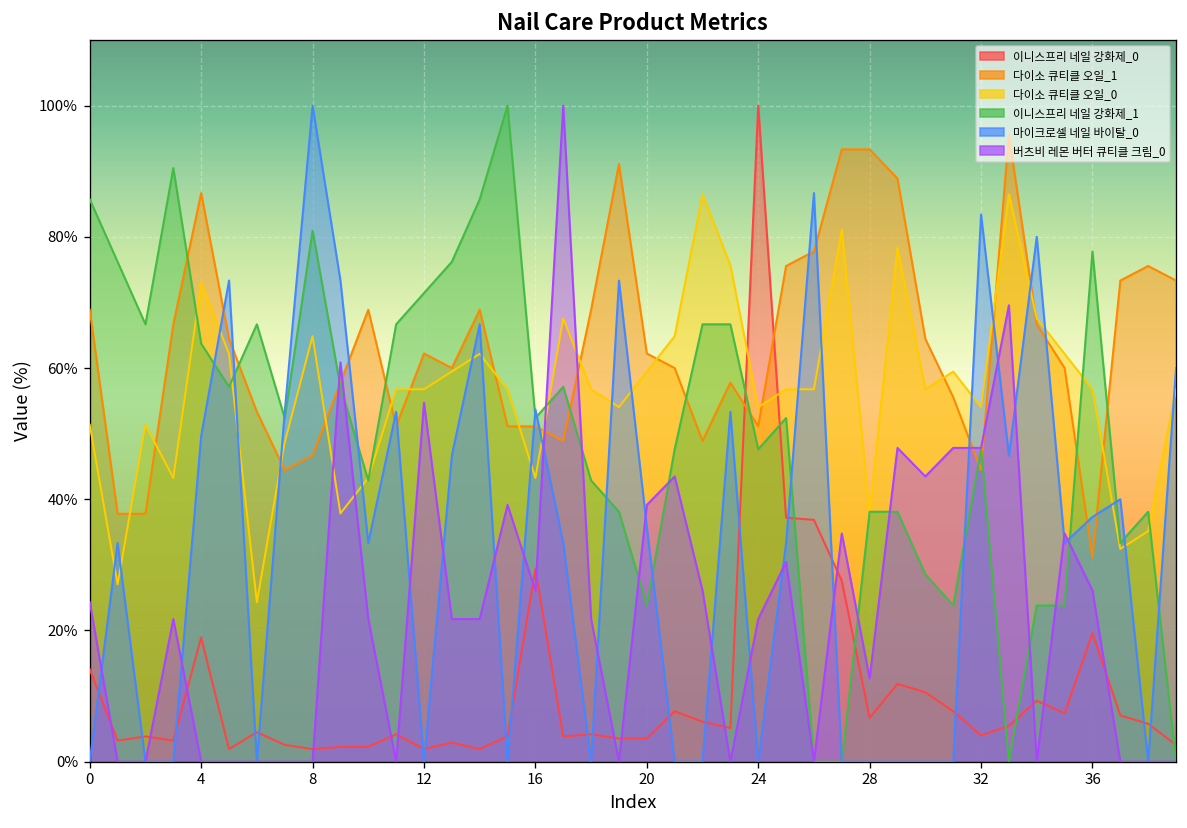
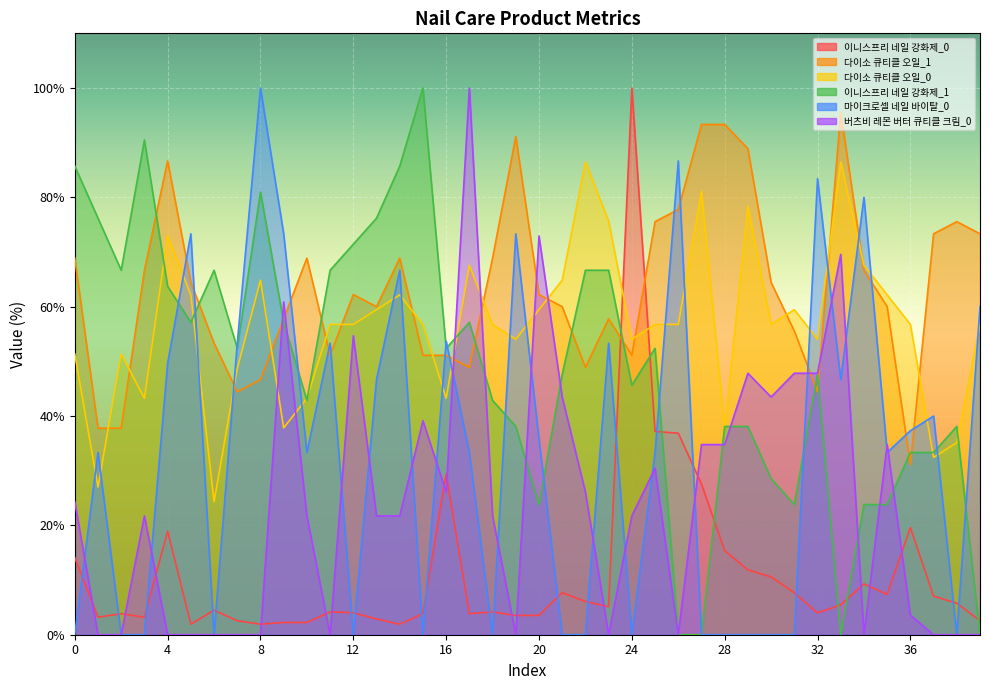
이니스프리 네일 강화제_0, 12: 2% -> 4%
버츠비 레몬 버터 큐티클 크림_0, 20: 39% -> 73%
이니스프리 네일 강화제_1, 24: 48% -> 46%
이니스프리 네일 강화제_0, 28: 7% -> 15%
버츠비 레몬 버터 큐티클 크림_0, 28: 13% -> 35%
이니스프리 네일 강화제_1, 36: 78% -> 33%
버츠비 레몬 버터 큐티클 크림_0, 36: 26% -> 4%
